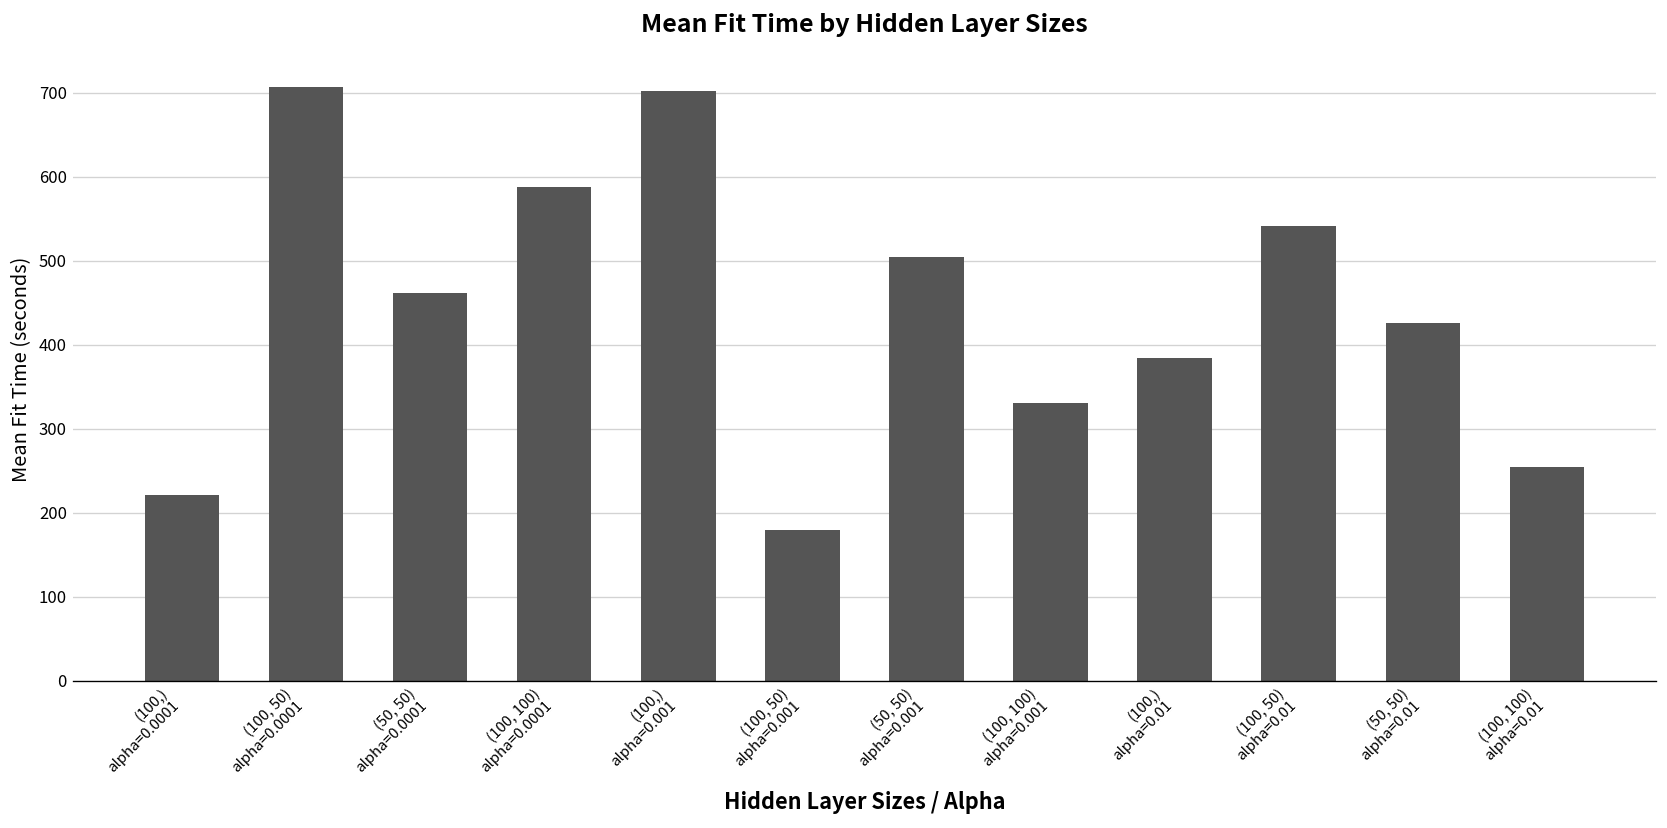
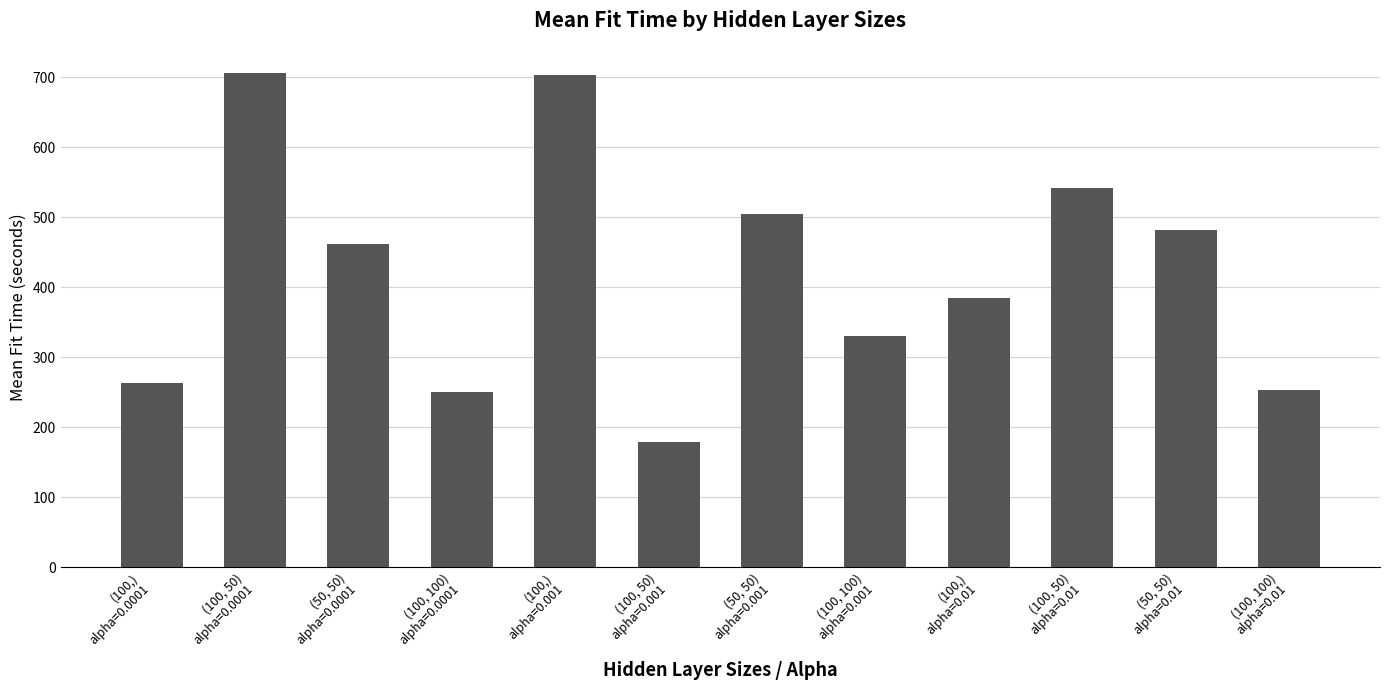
(100,) alpha=0.0001: 220 -> 260
(100, 100) alpha=0.0001: 590 -> 250
(50, 50) alpha=0.01: 430 -> 480
